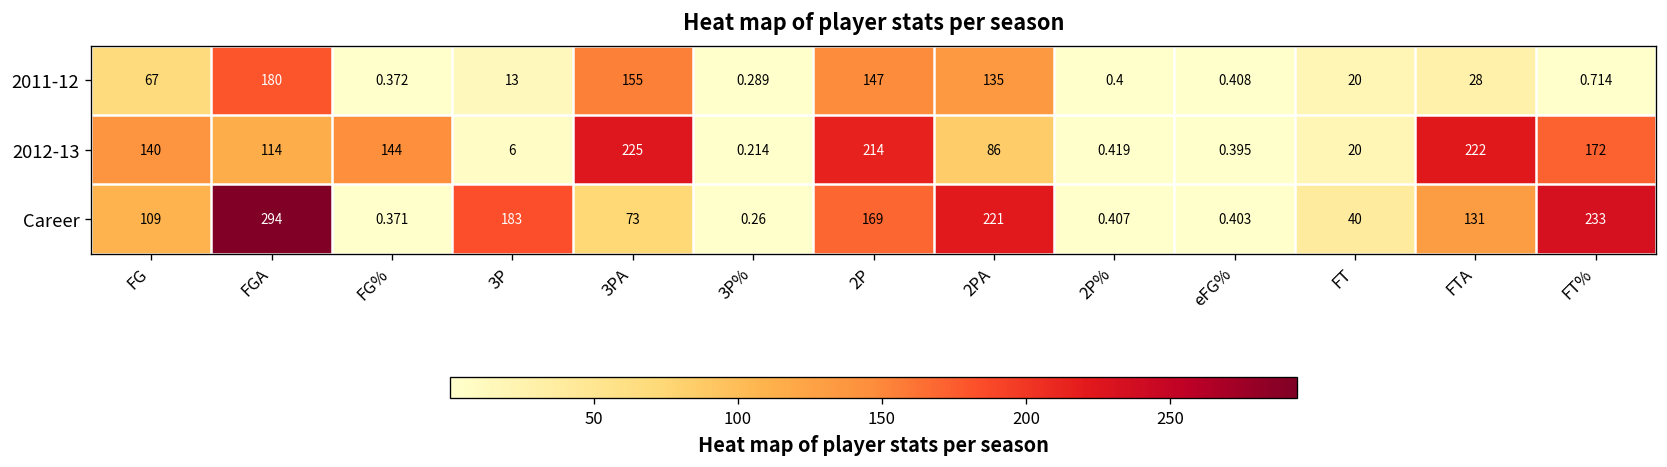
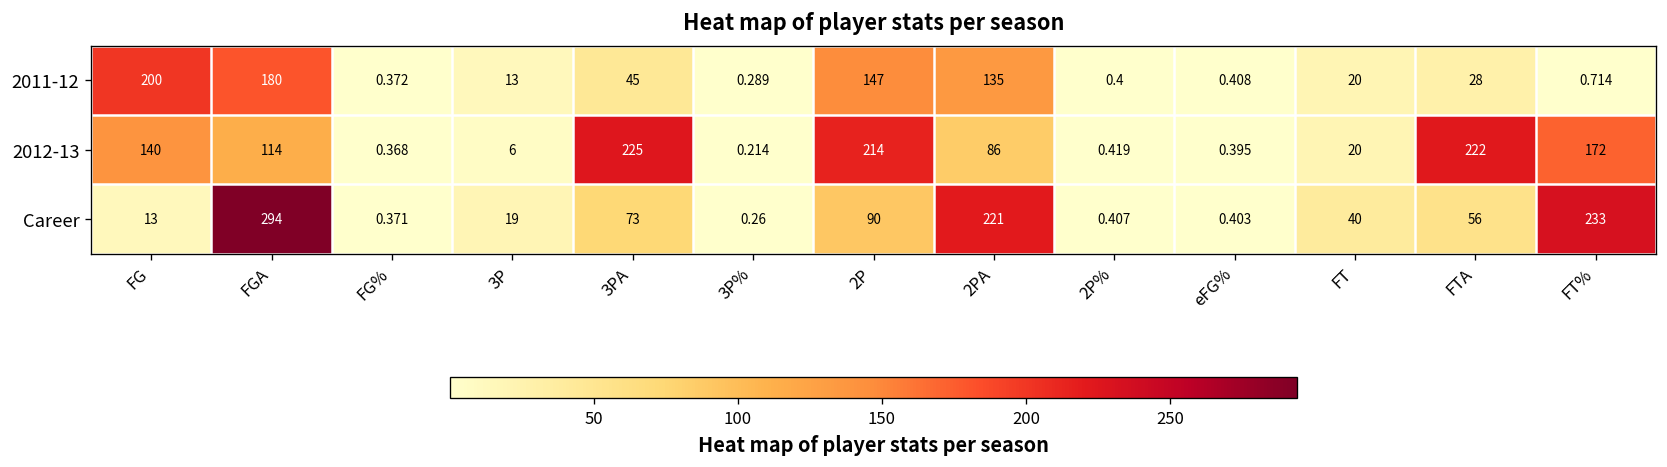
2011-12, FG: 67 -> 200
2011-12, 3PA: 155 -> 45
2012-13, FG%: 144 -> 0.368
Career, FG: 109 -> 13
Career, 3P: 183 -> 19
Career, 2P: 169 -> 90
Career, FTA: 131 -> 56
